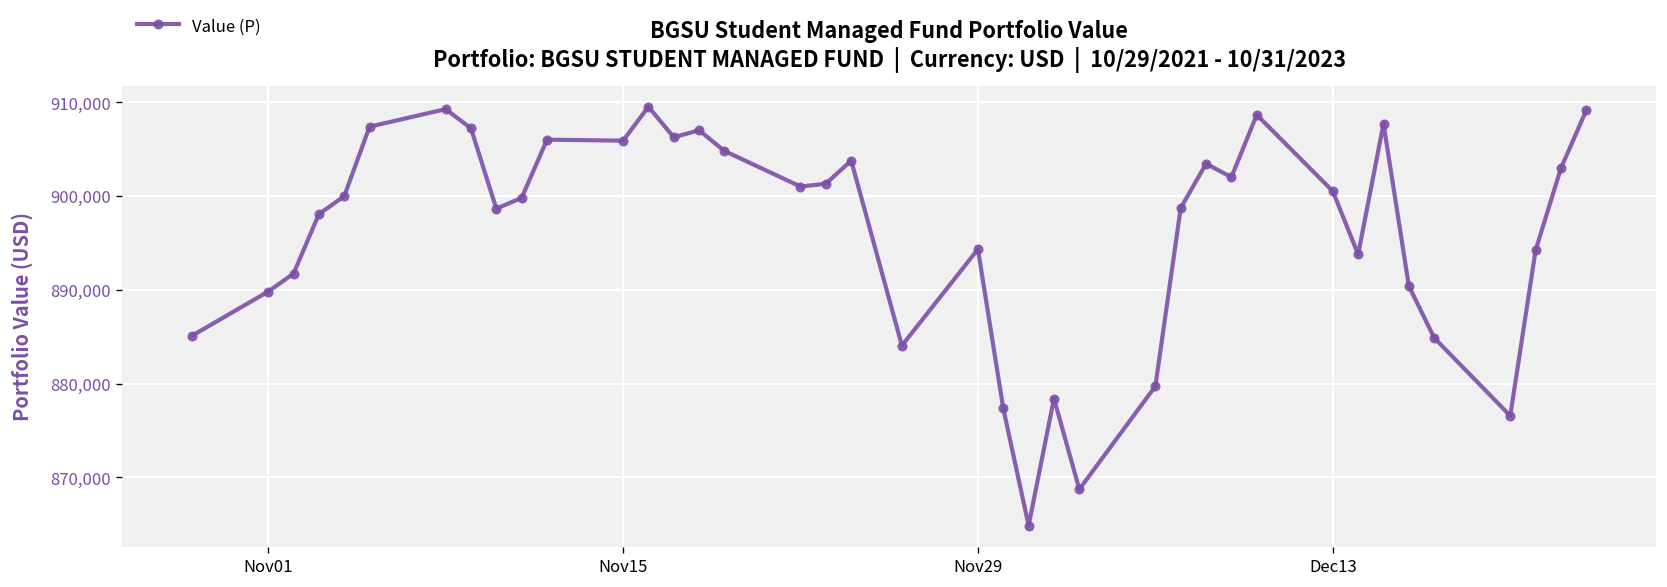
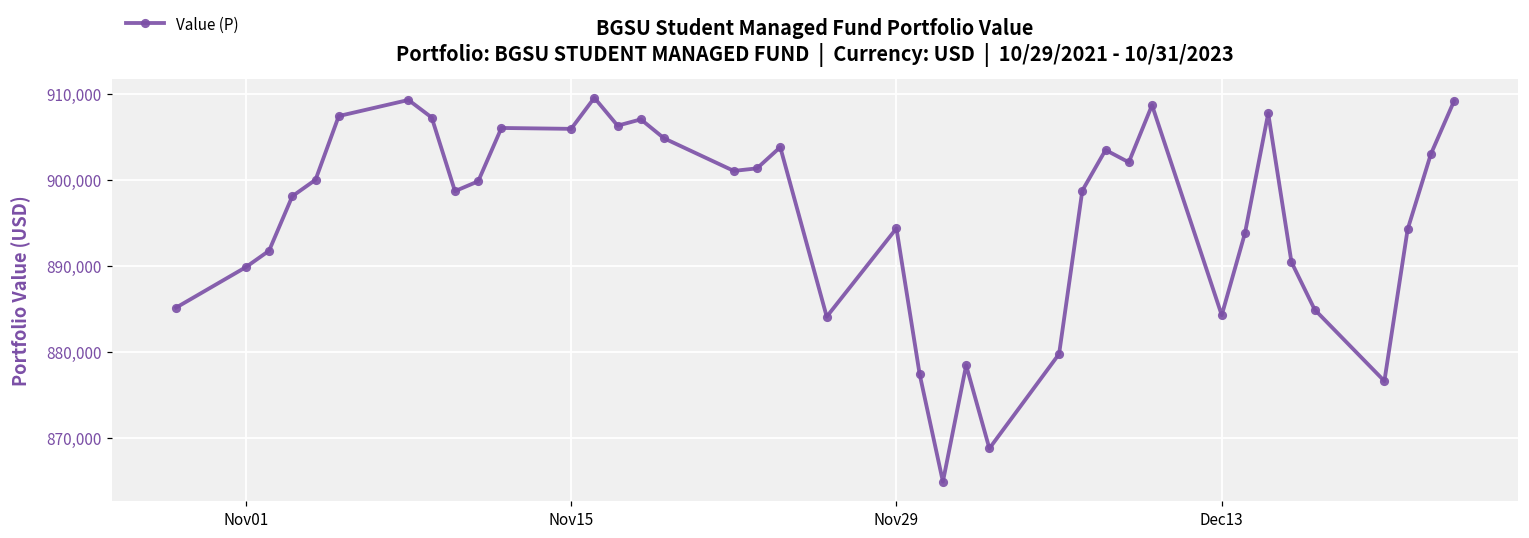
Dec13: 901,000 -> 884,000
